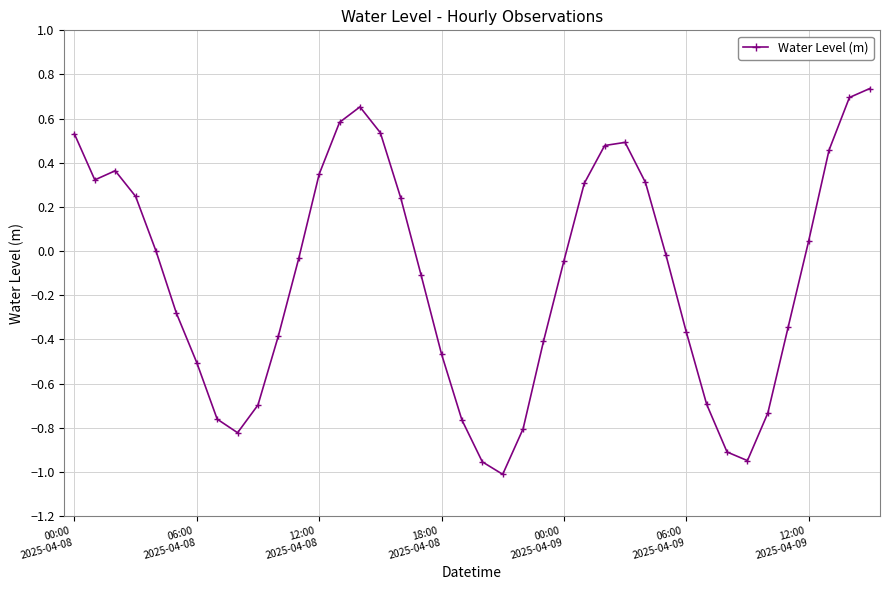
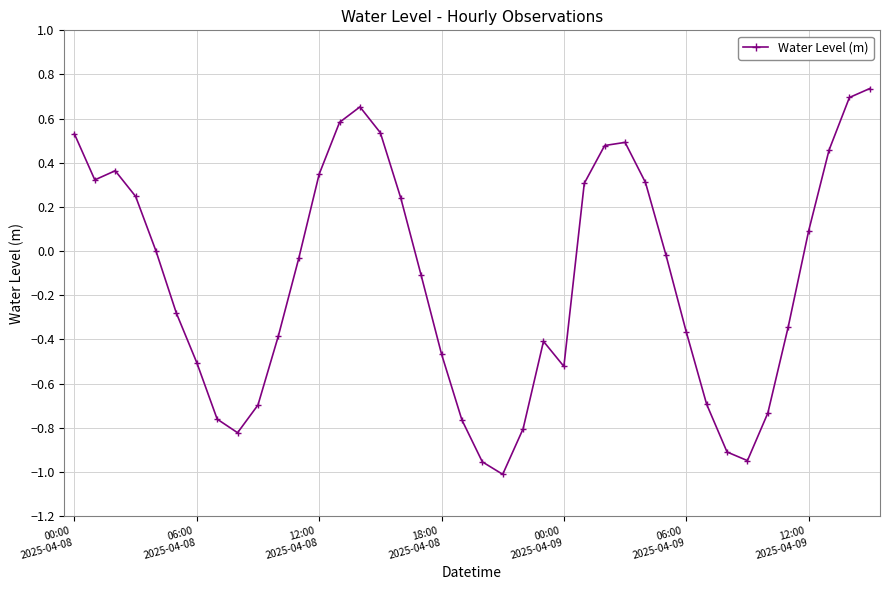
00:00 2025-04-09: -0.04 -> -0.52
12:00 2025-04-09: 0.04 -> 0.09
